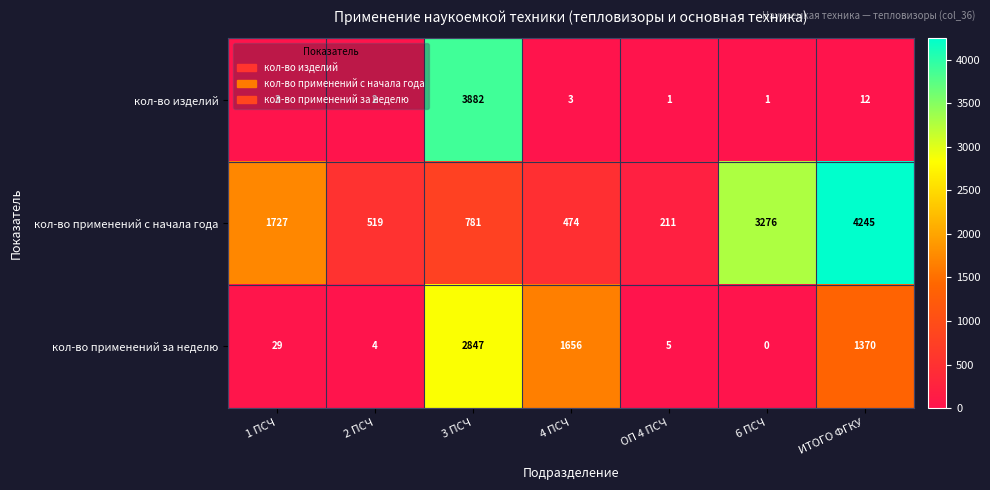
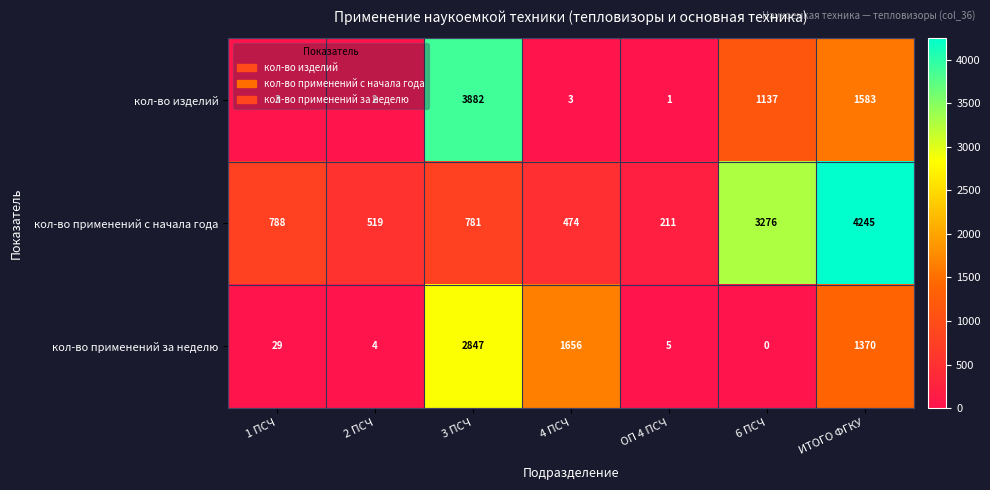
кол-во изделий, 6 ПСЧ: 1 -> 1137
кол-во изделий, ИТОГО ФГКУ: 12 -> 1583
кол-во применений с начала года, 1 ПСЧ: 1727 -> 788
